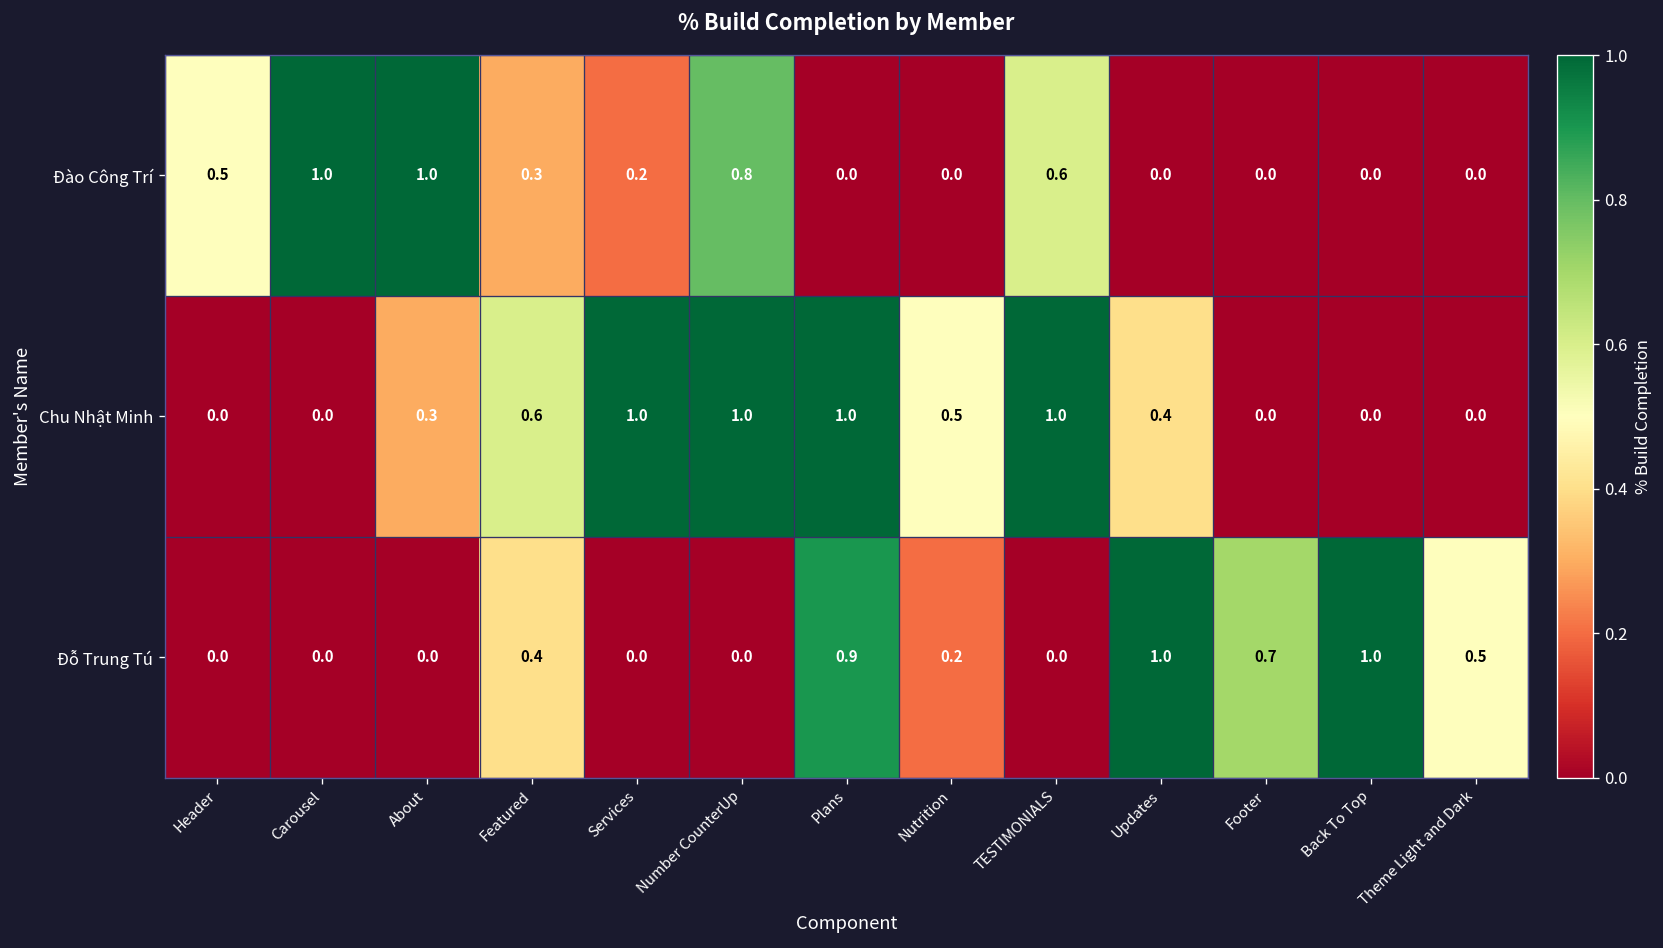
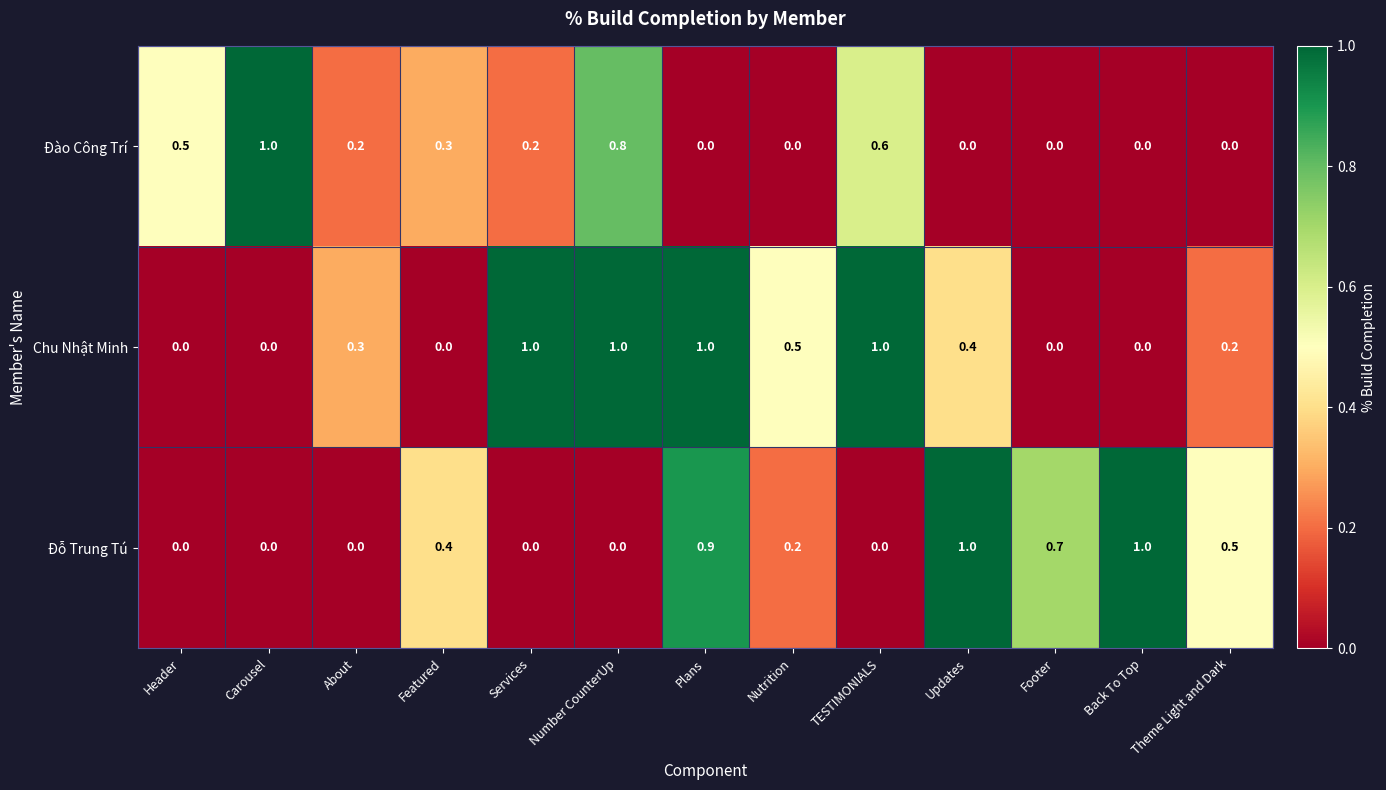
Đào Công Trí, About: 1.0 -> 0.2
Chu Nhật Minh, Featured: 0.6 -> 0.0
Chu Nhật Minh, Theme Light and Dark: 0.0 -> 0.2
